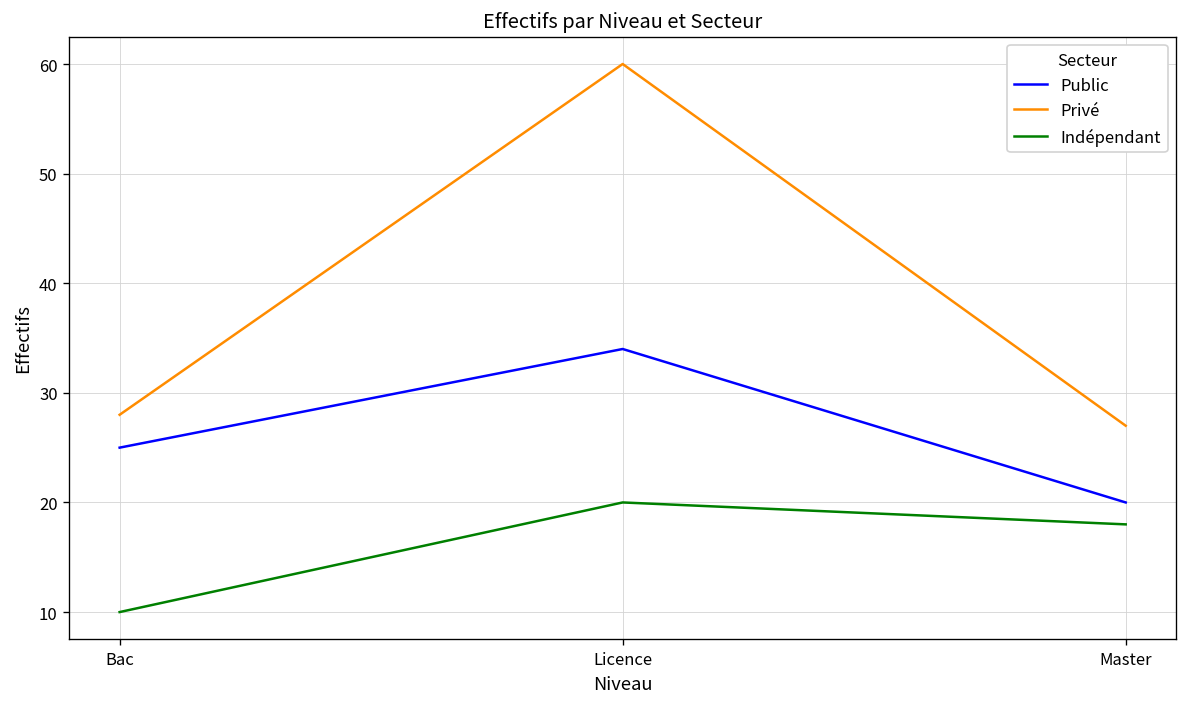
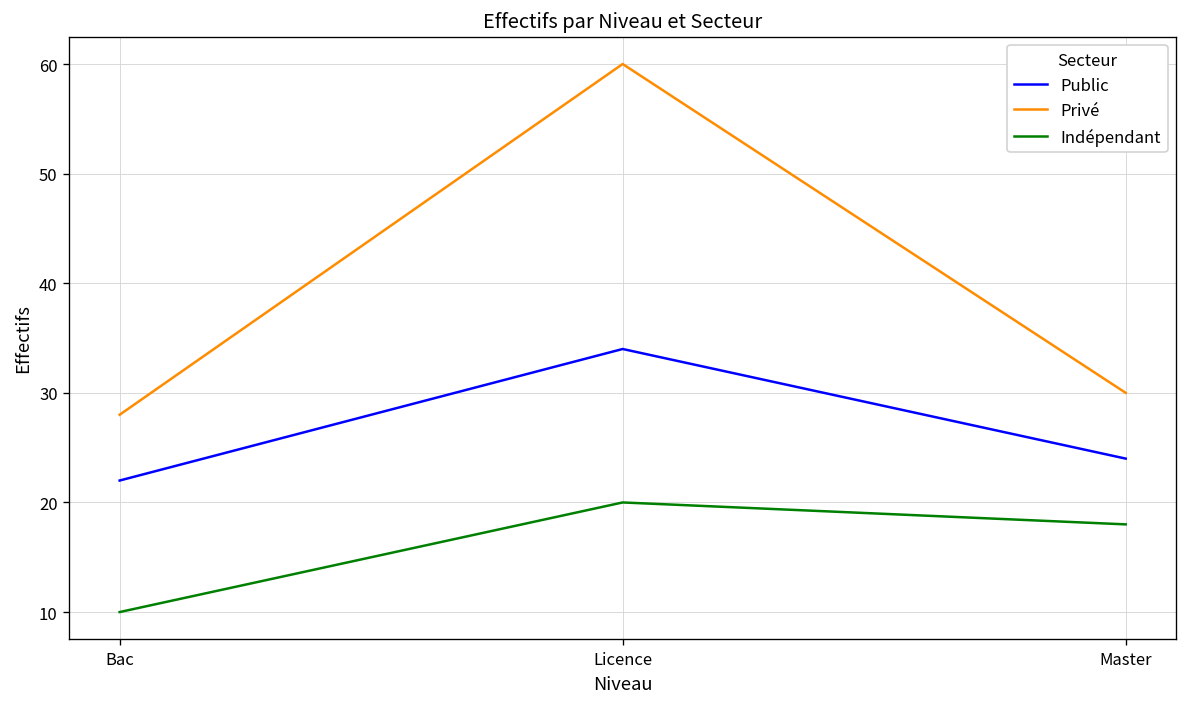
Public, Bac: 25 -> 22
Public, Master: 20 -> 24
Privé, Master: 27 -> 30
